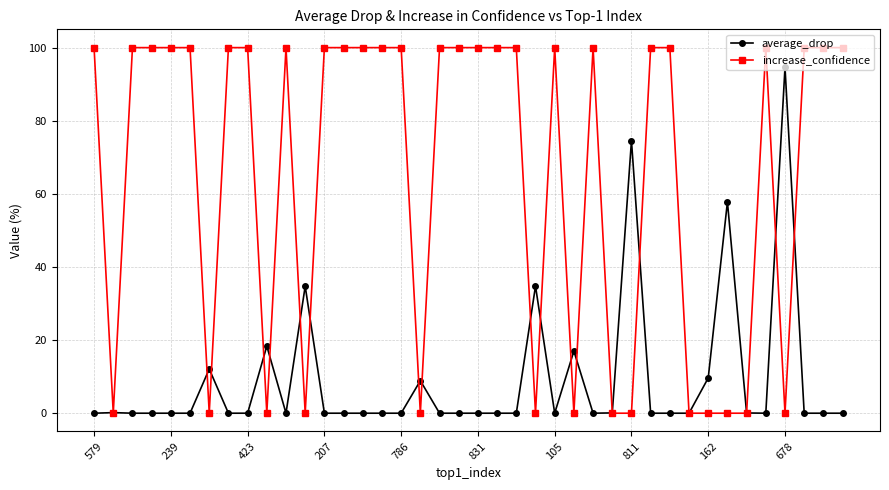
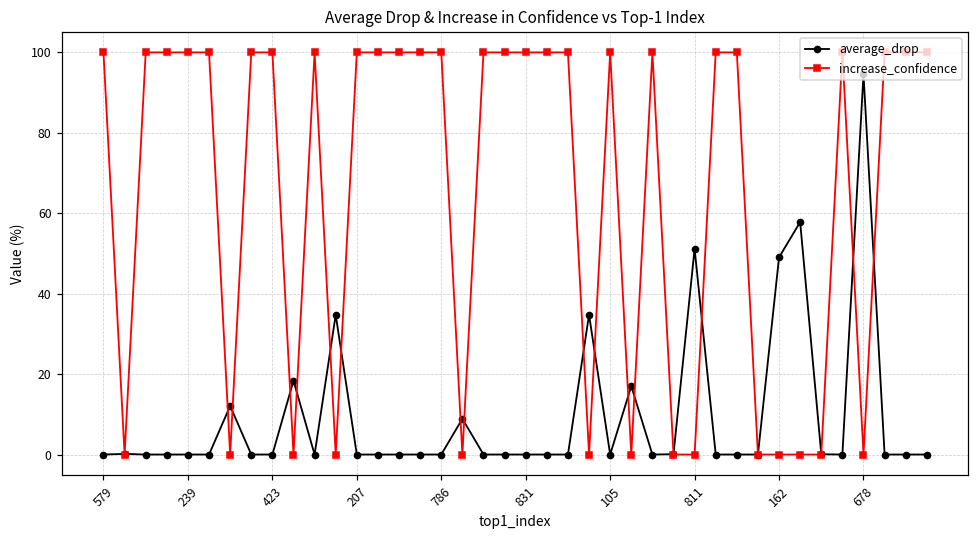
average_drop, 811: 75 -> 51
average_drop, 162: 10 -> 49
